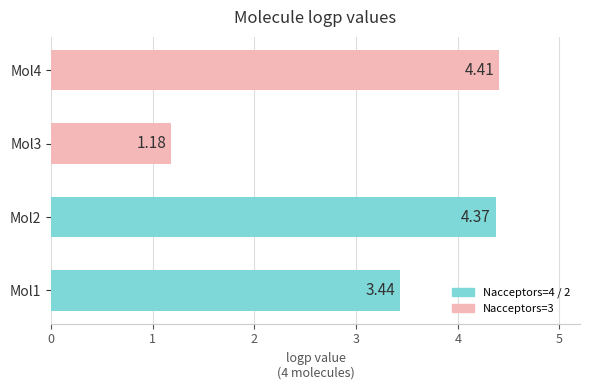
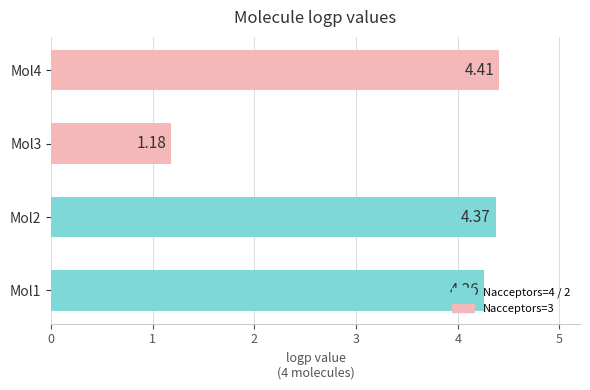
Mol1: 3.44 -> 4.26
